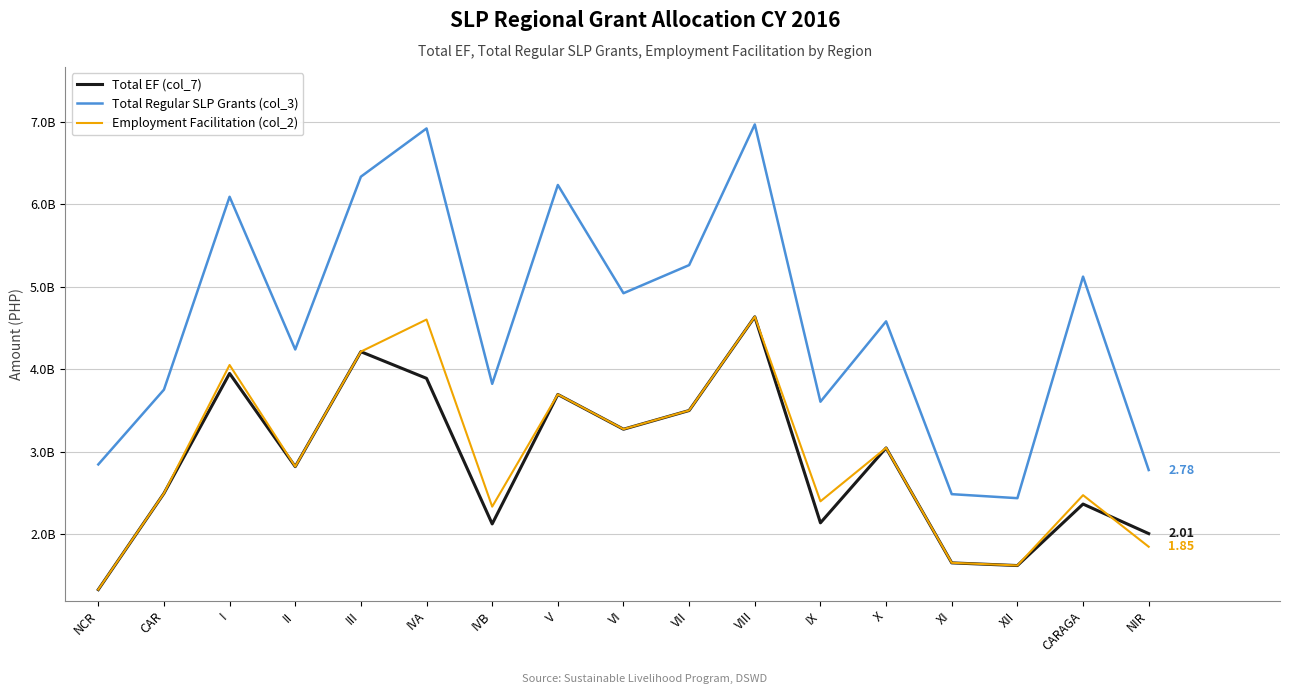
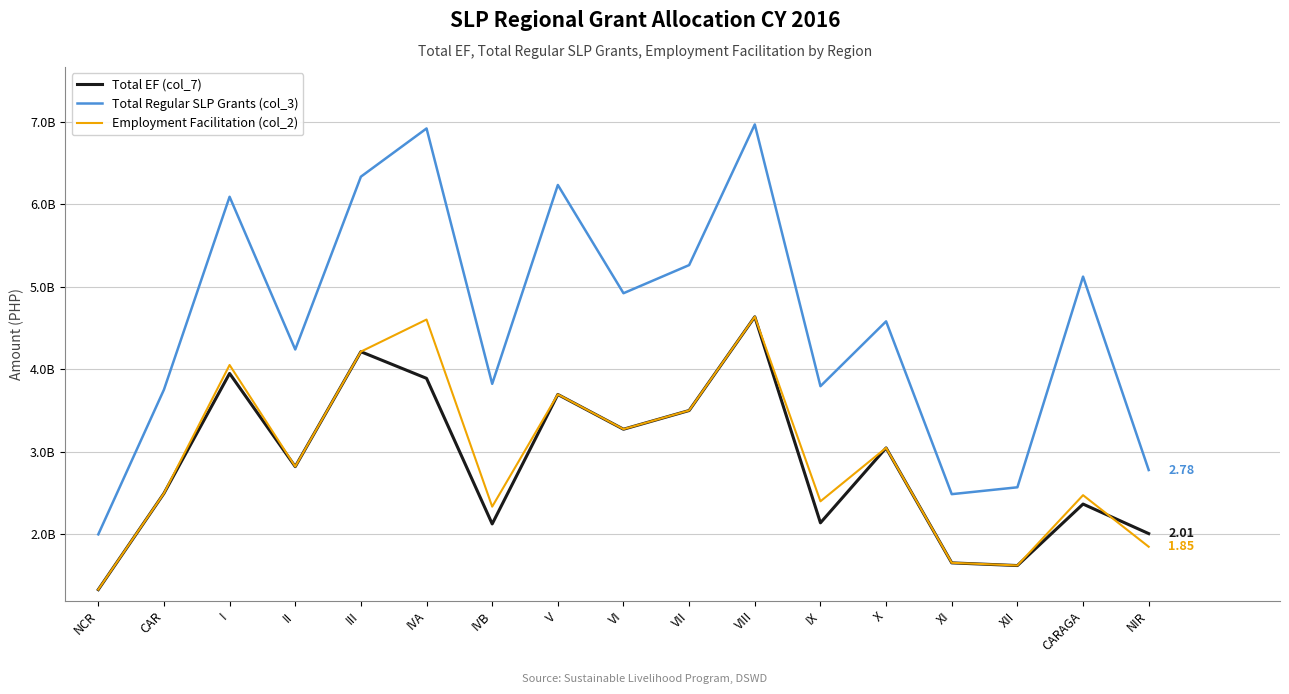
Total Regular SLP Grants (col_3), NCR: 2800000000 -> 2000000000
Total Regular SLP Grants (col_3), IX: 3600000000 -> 3800000000
Total Regular SLP Grants (col_3), XII: 2400000000 -> 2600000000
